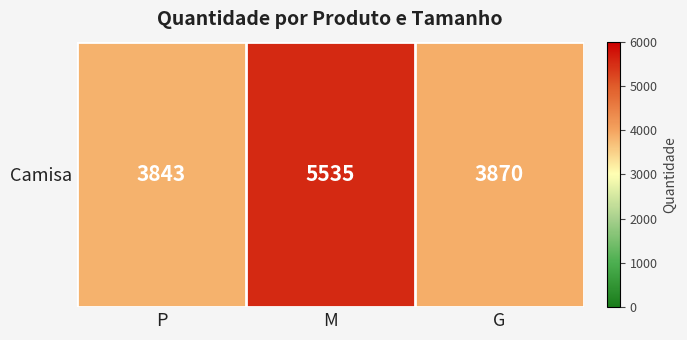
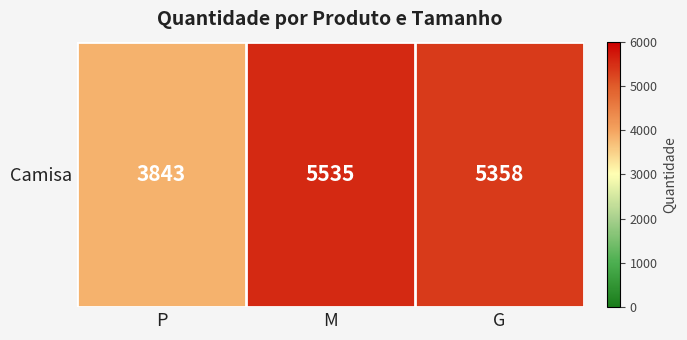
Camisa, G: 3870 -> 5358
